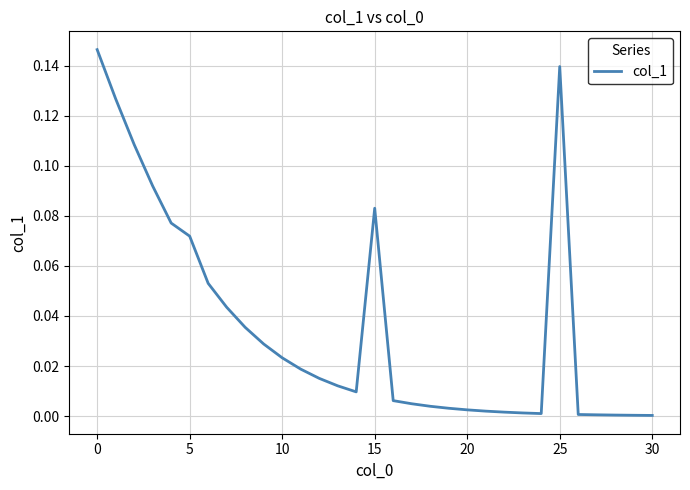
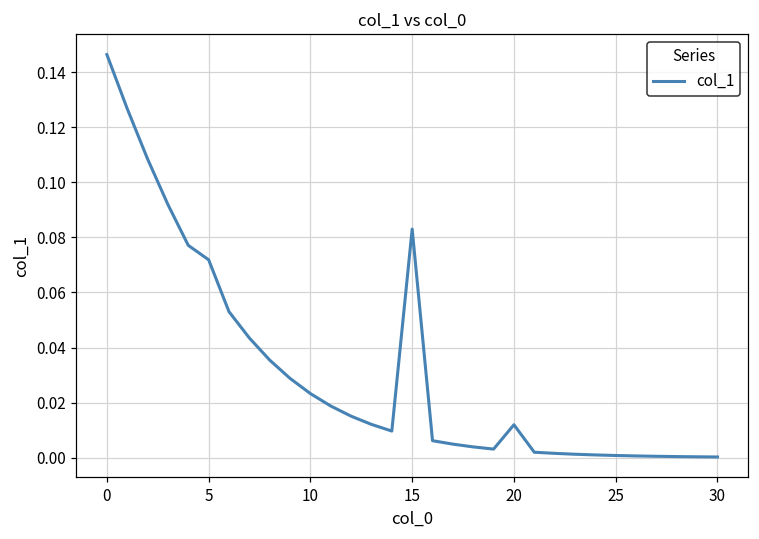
20: 0.002 -> 0.012
25: 0.140 -> 0.001
